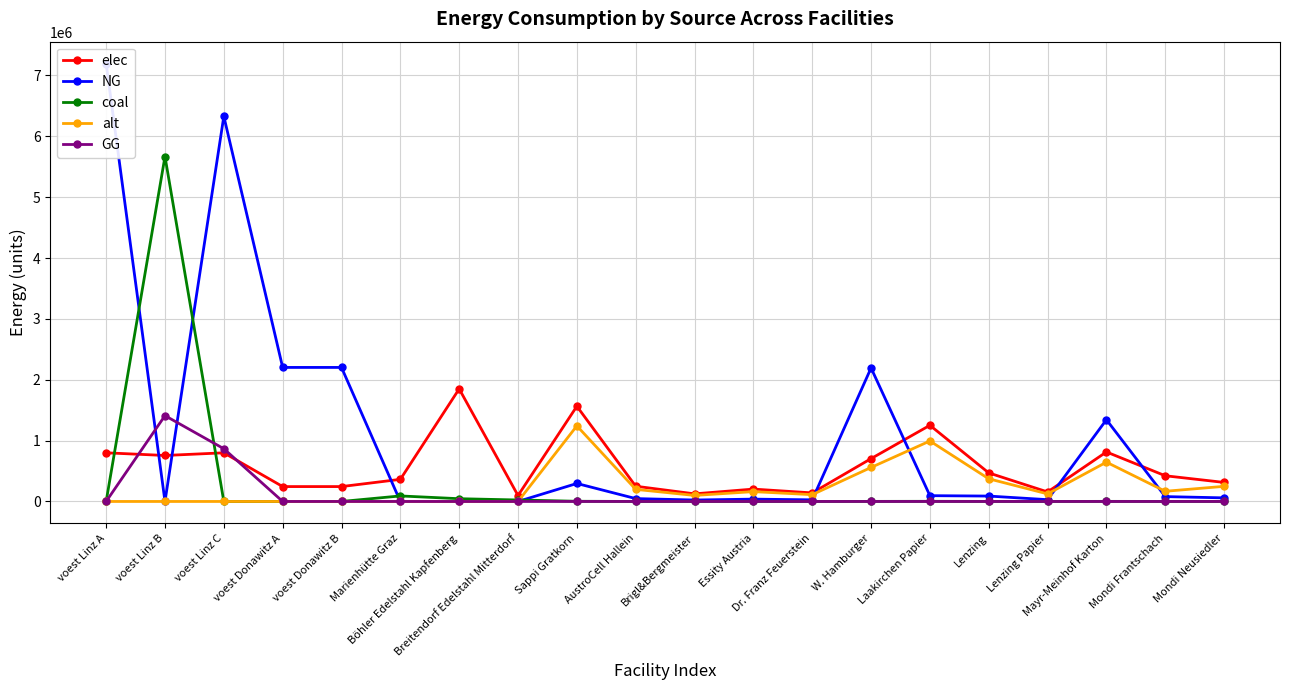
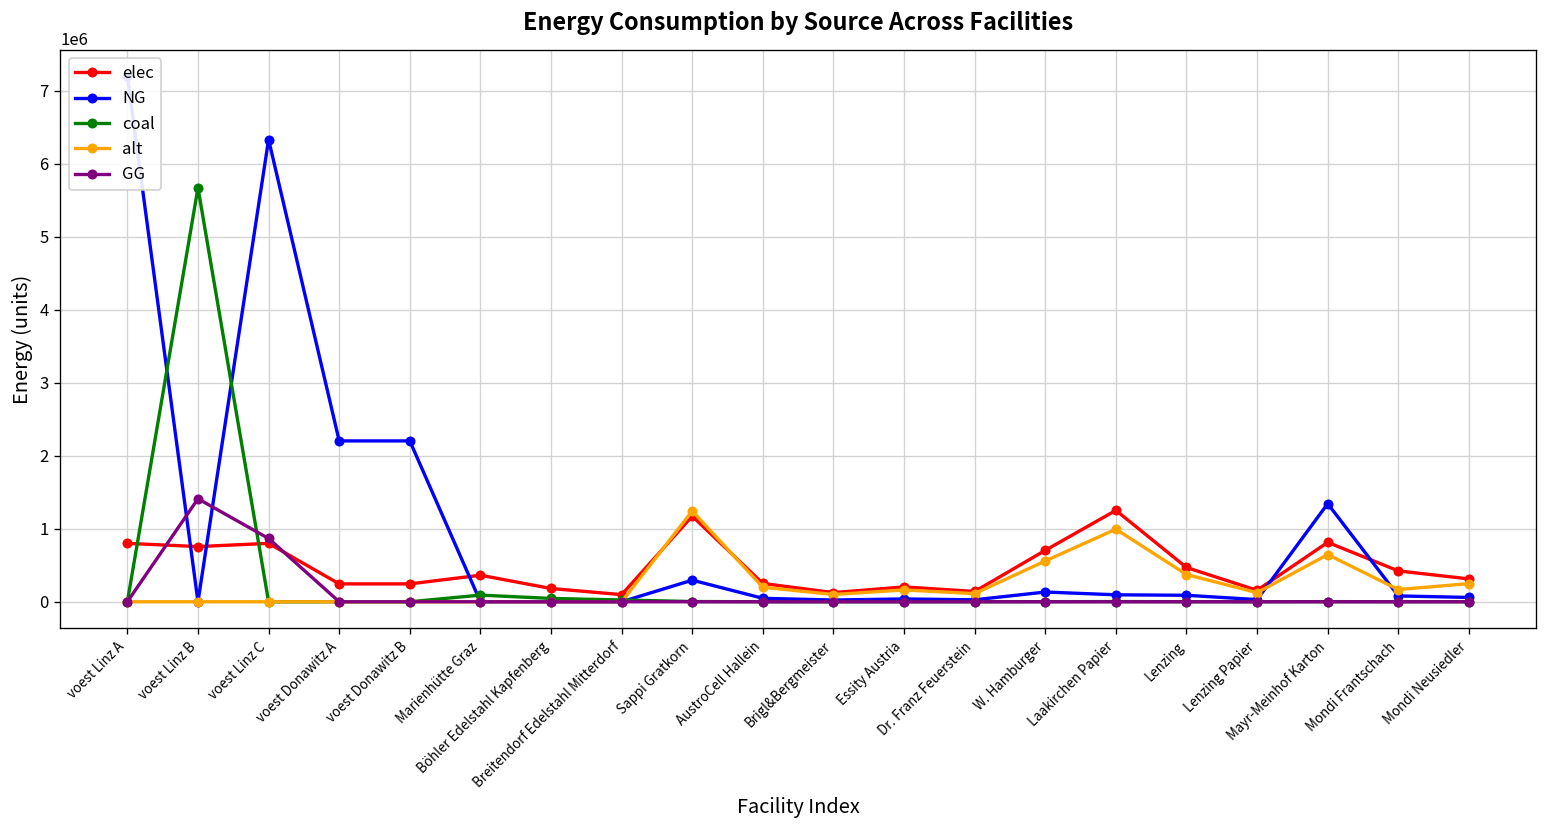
elec, Böhler Edelstahl Kapfenberg: 1800000 -> 200000
elec, Sappi Gratkorn: 1600000 -> 1200000
NG, W. Hamburger: 2200000 -> 100000
